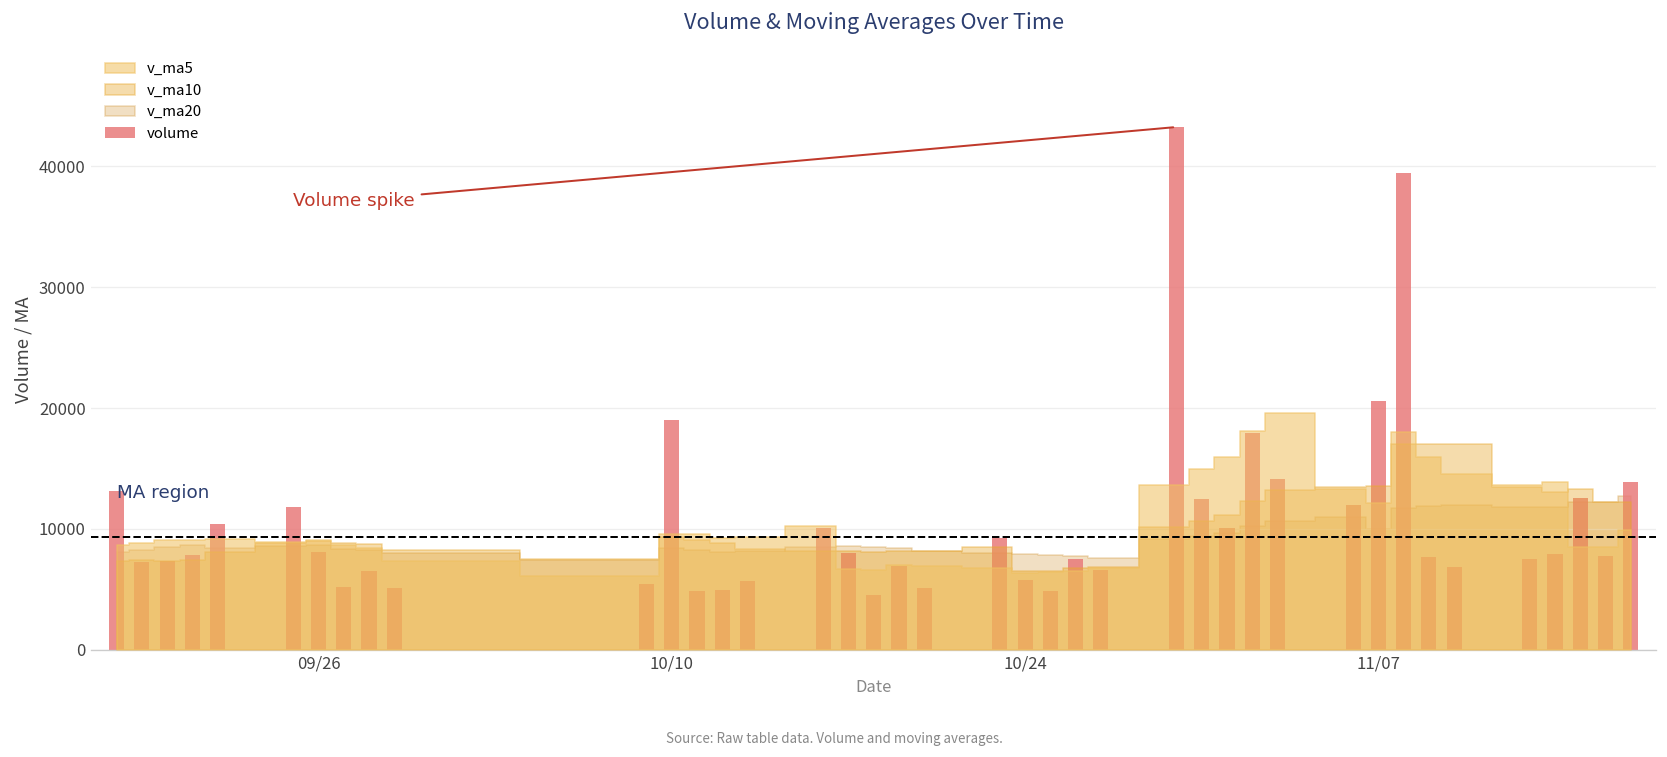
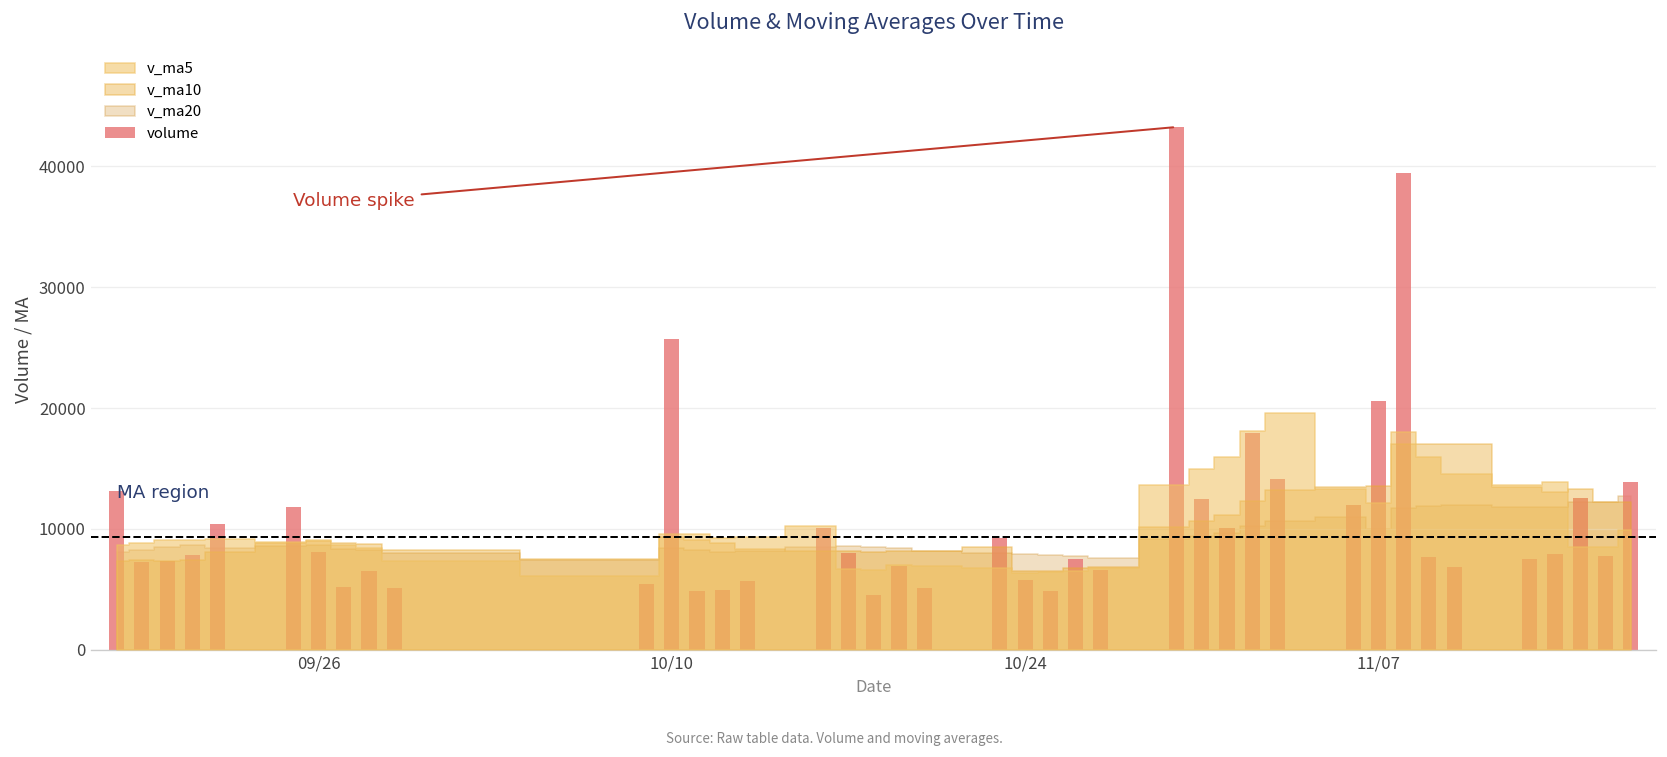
volume, 10/10: 19000 -> 25700
